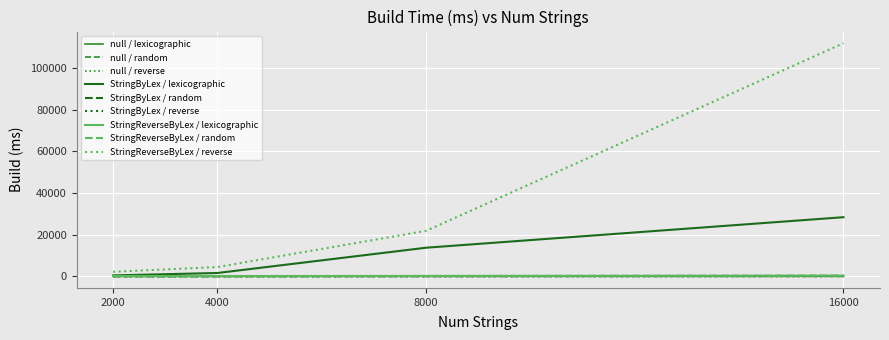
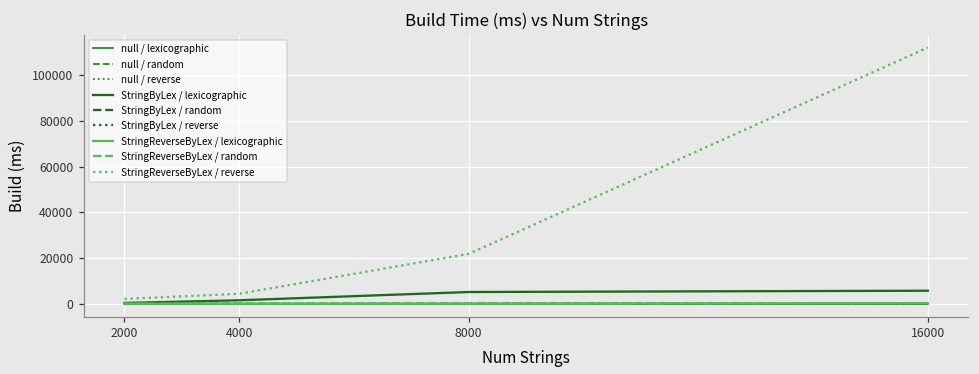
StringByLex / lexicographic, 8000: 14000 -> 5000
StringByLex / lexicographic, 16000: 28000 -> 6000
